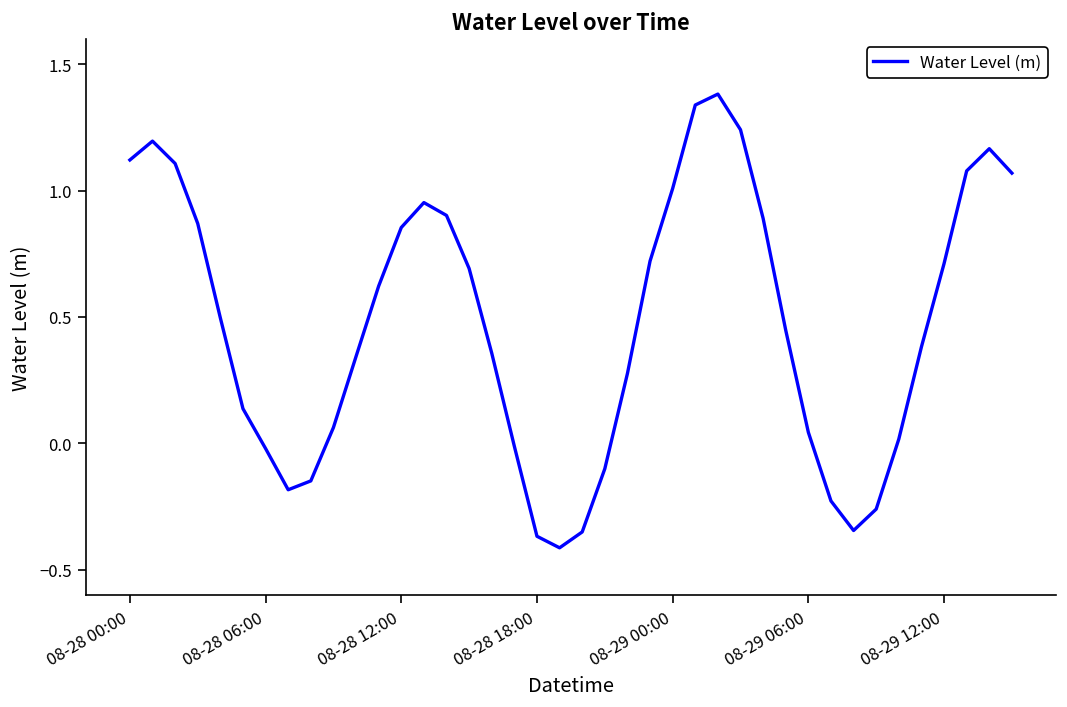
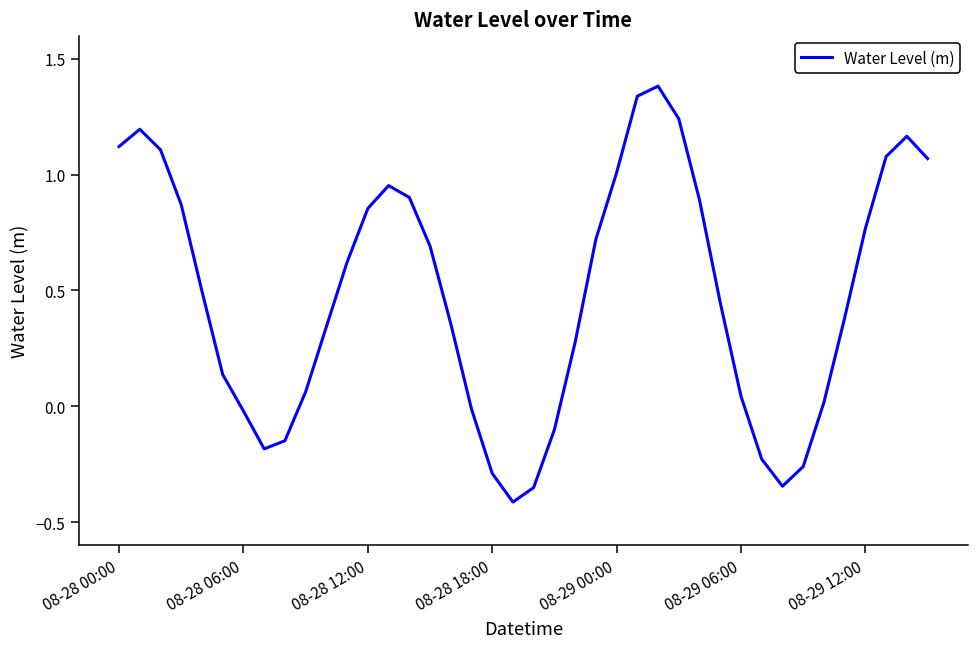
08-28 18:00: -0.37 -> -0.29
08-29 12:00: 0.71 -> 0.77
